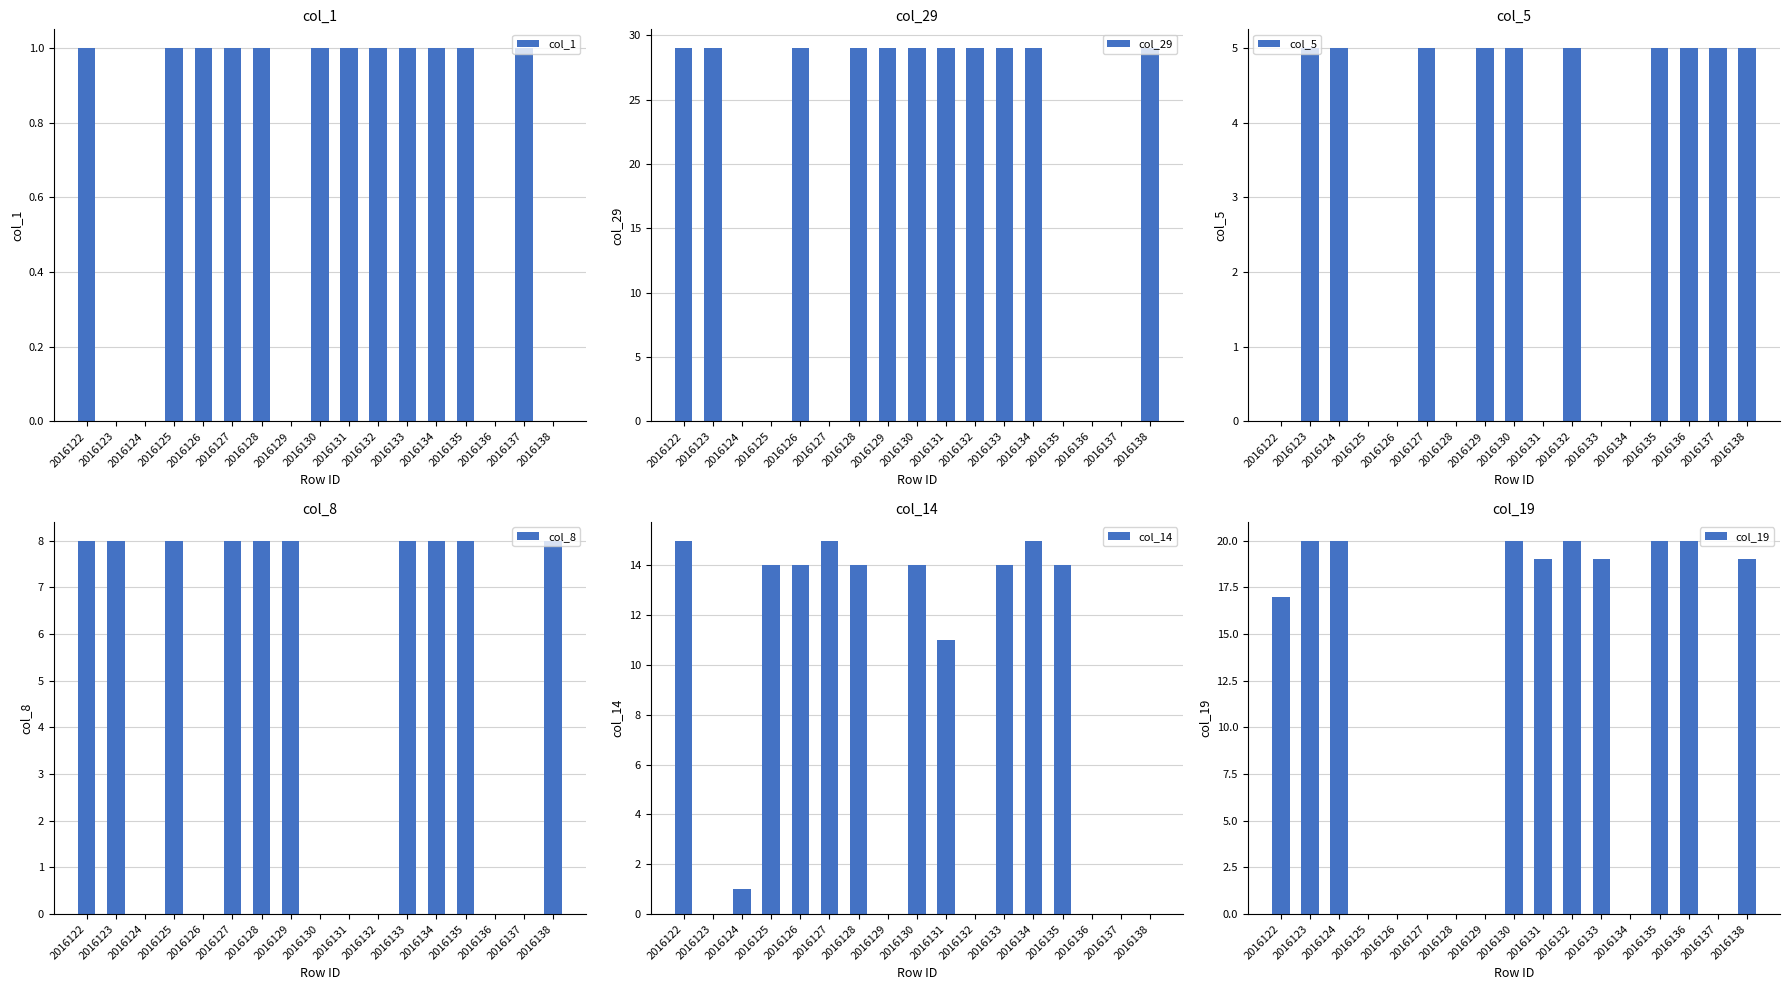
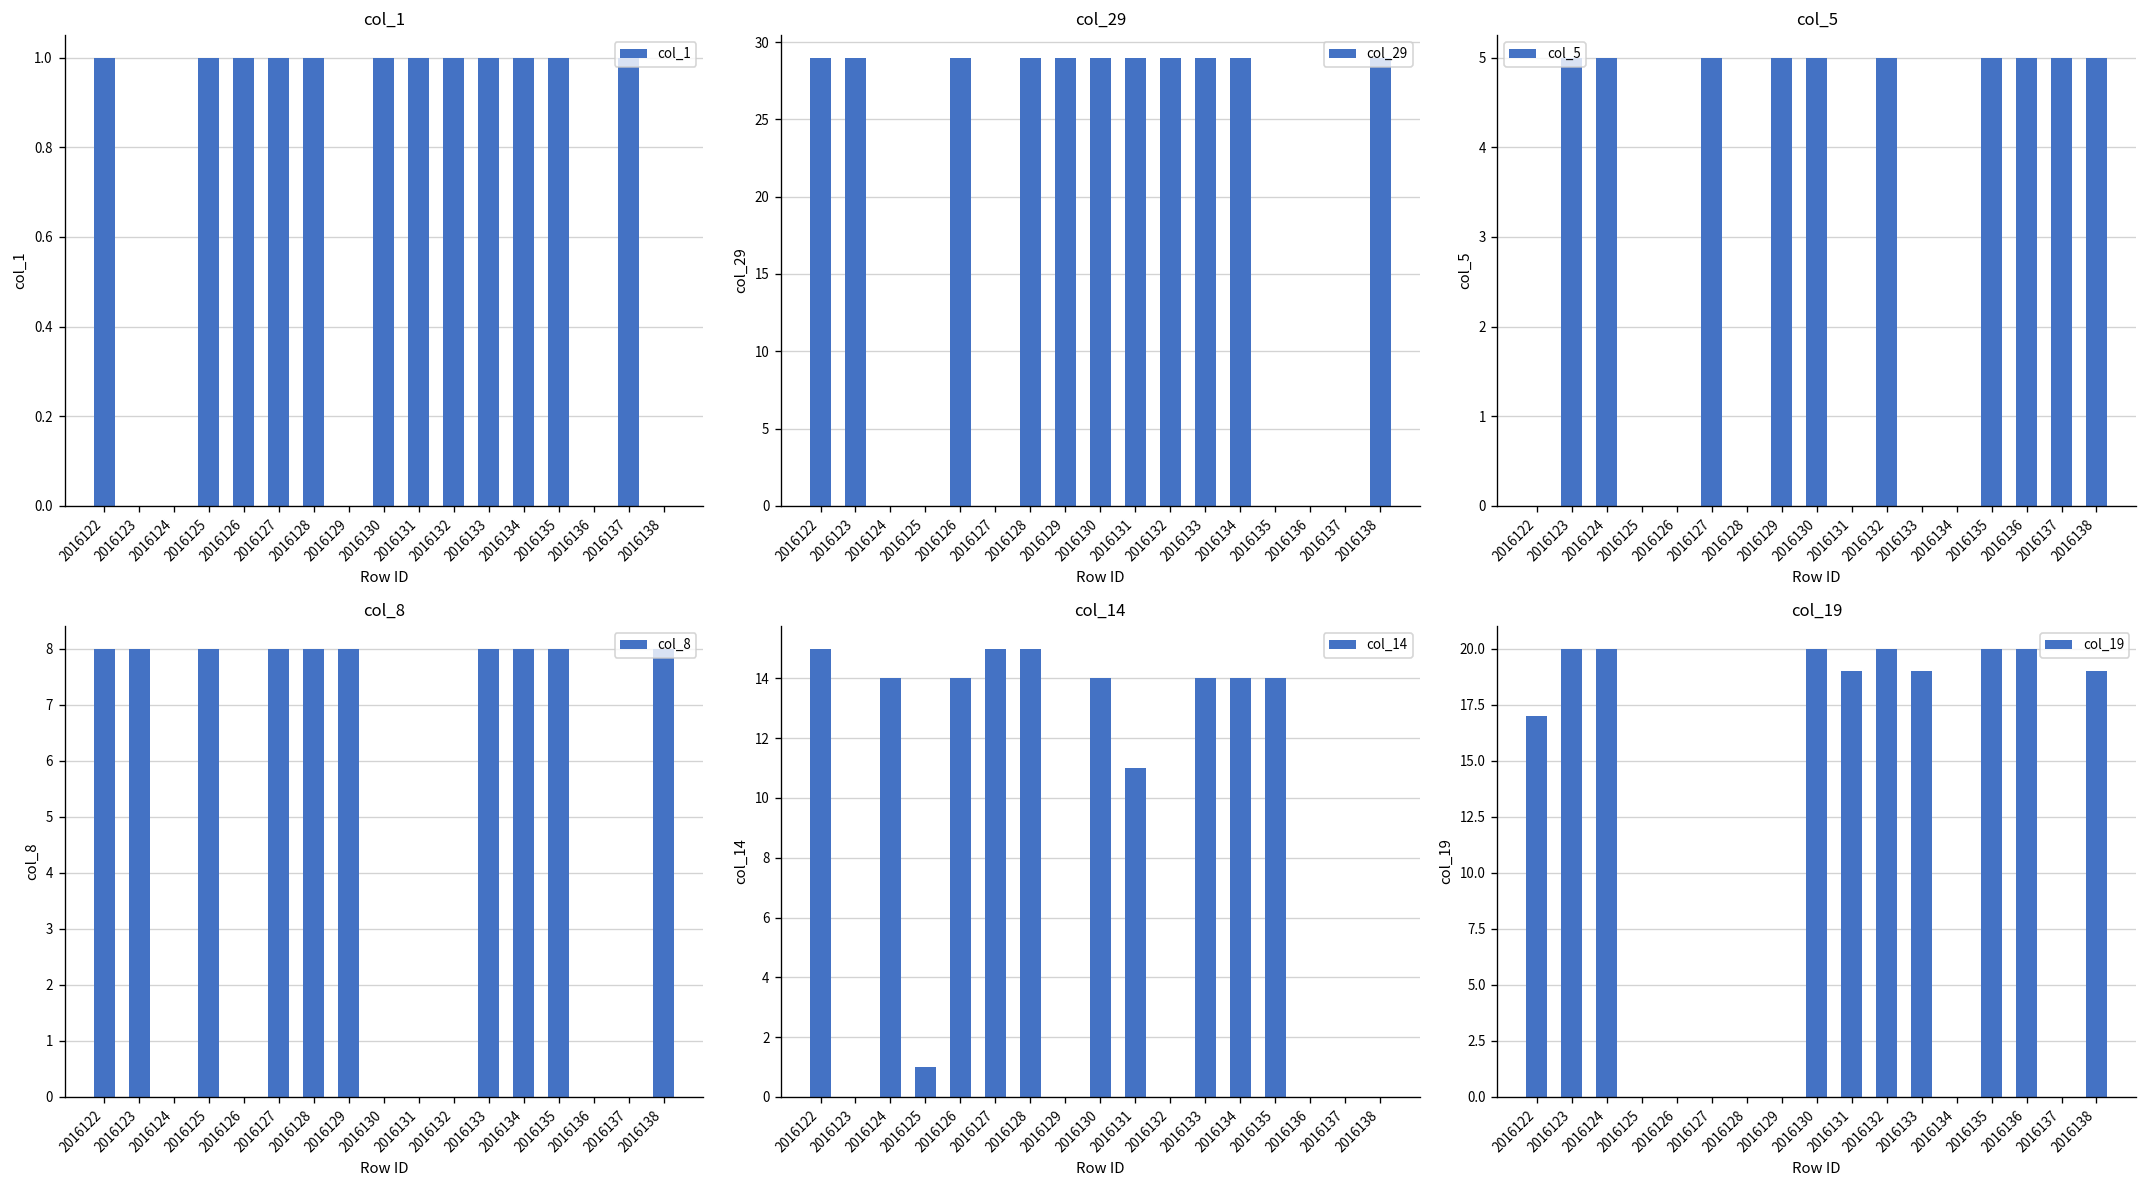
col_14, 2016124: 1 -> 14
col_14, 2016125: 14 -> 1
col_14, 2016128: 14 -> 15
col_14, 2016134: 15 -> 14
